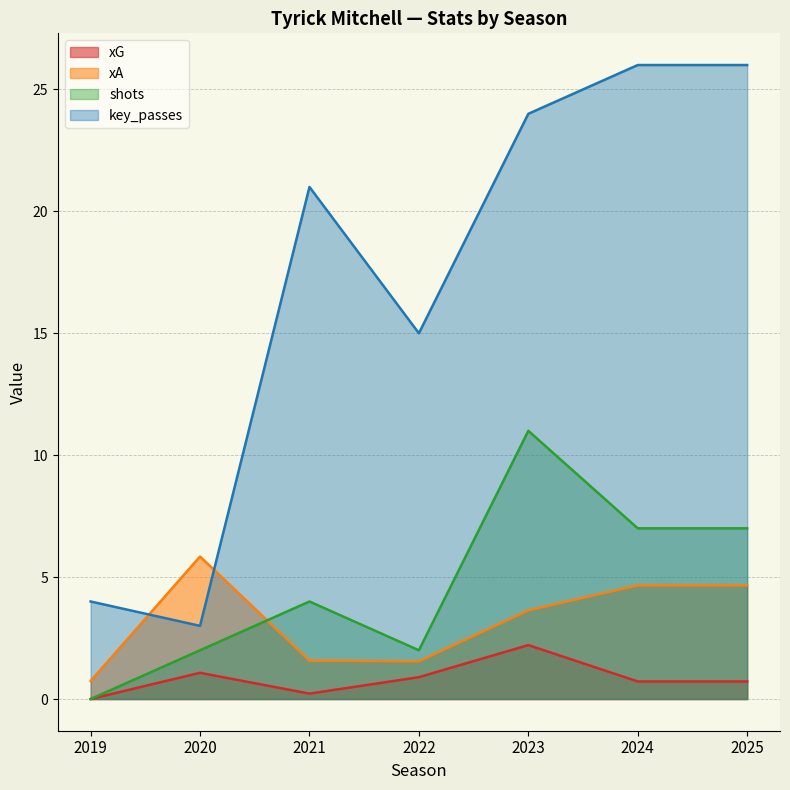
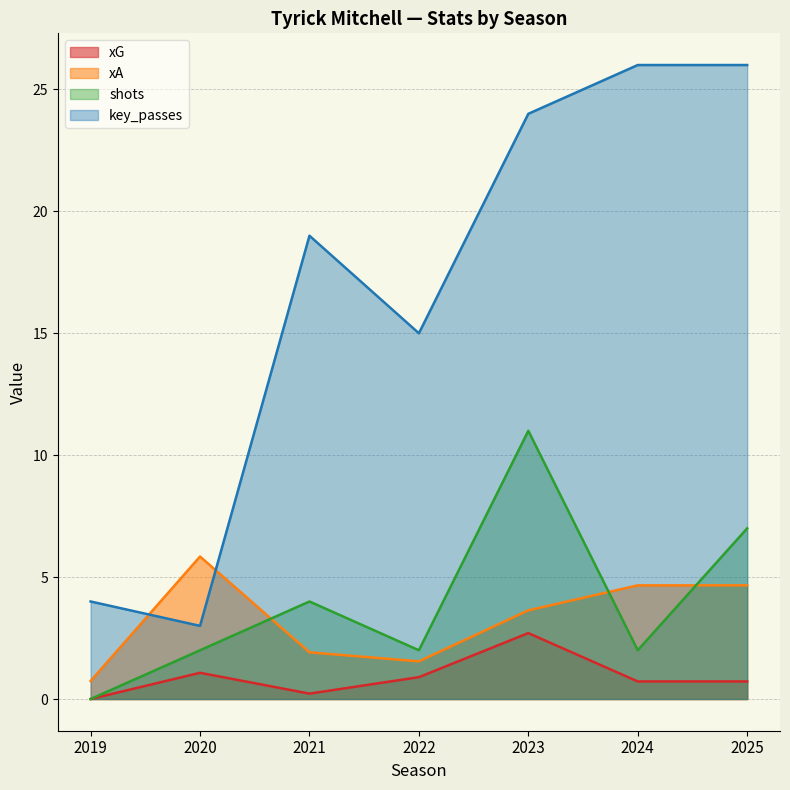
xA, 2021: 1.6 -> 1.9
key_passes, 2021: 21 -> 19
xG, 2023: 2.2 -> 2.7
shots, 2024: 7 -> 2
